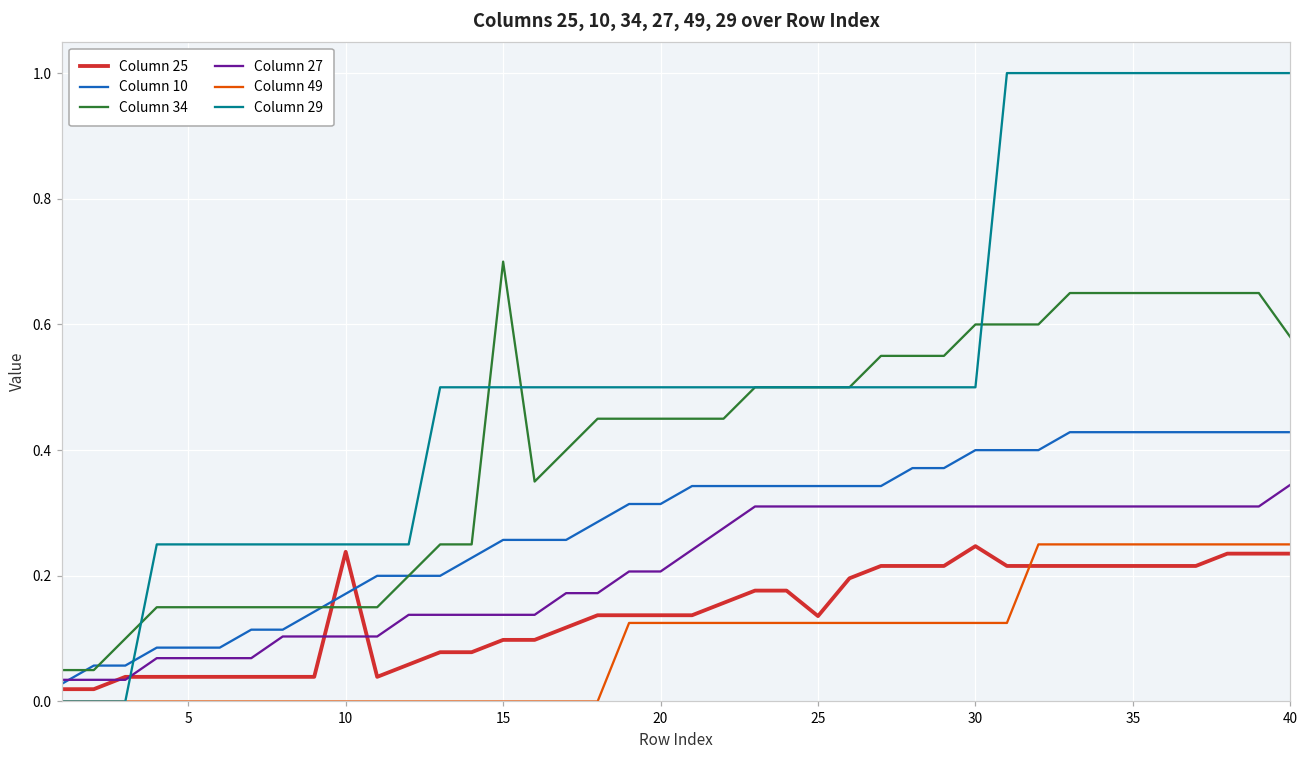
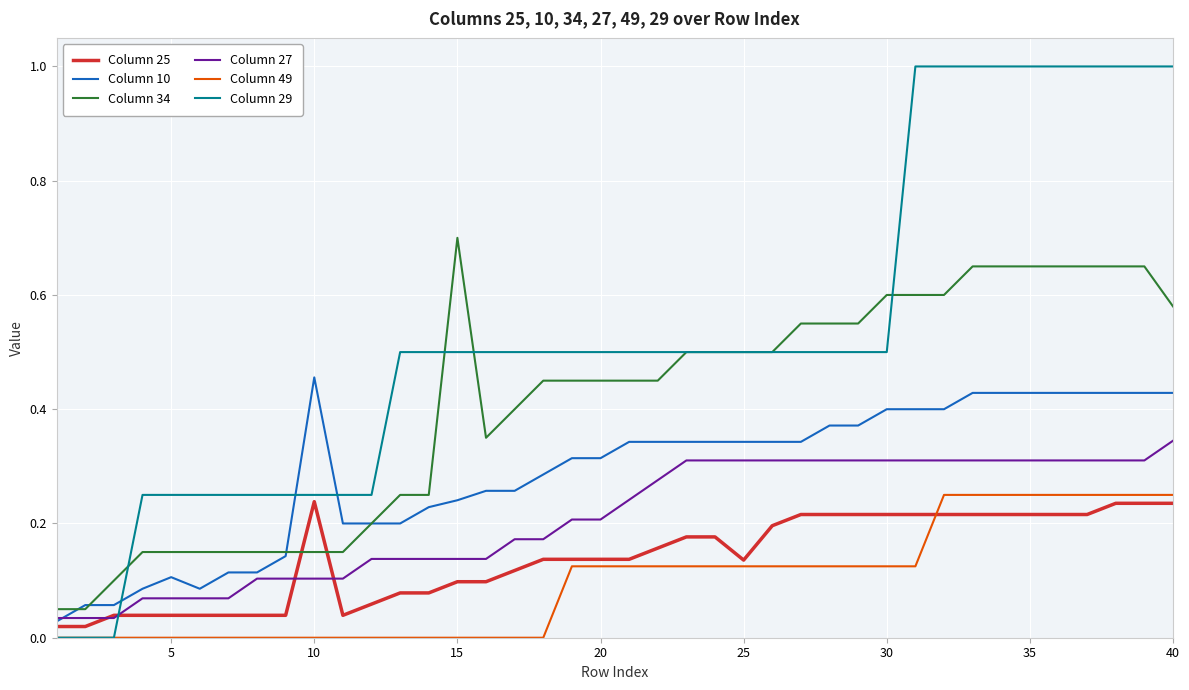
Column 10, 5: 0.09 -> 0.11
Column 10, 10: 0.17 -> 0.46
Column 10, 15: 0.26 -> 0.24
Column 25, 30: 0.25 -> 0.22
